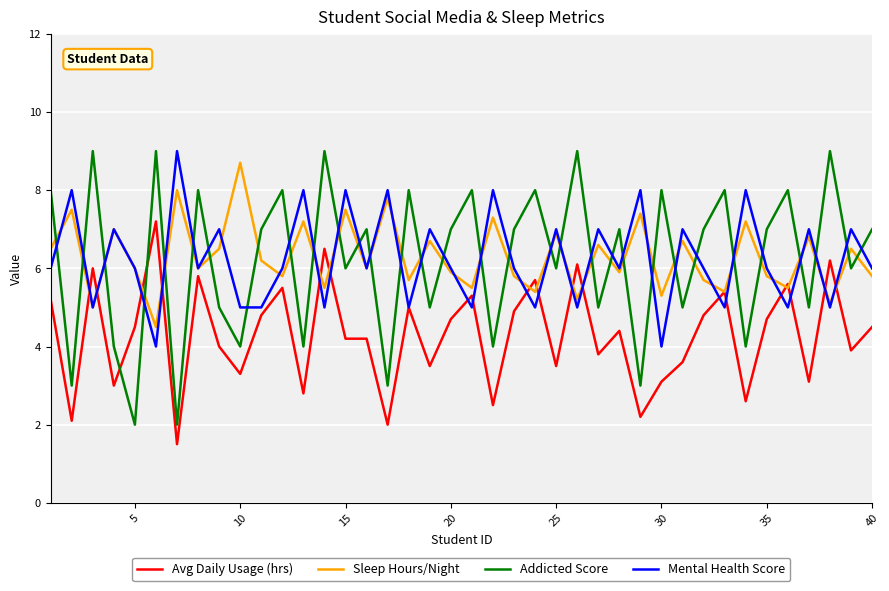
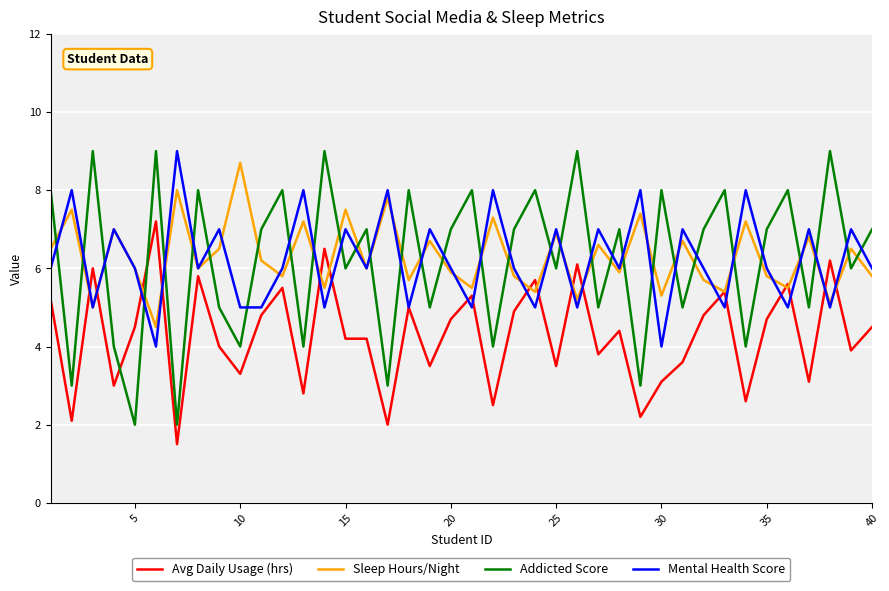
Mental Health Score, 15: 8 -> 7
